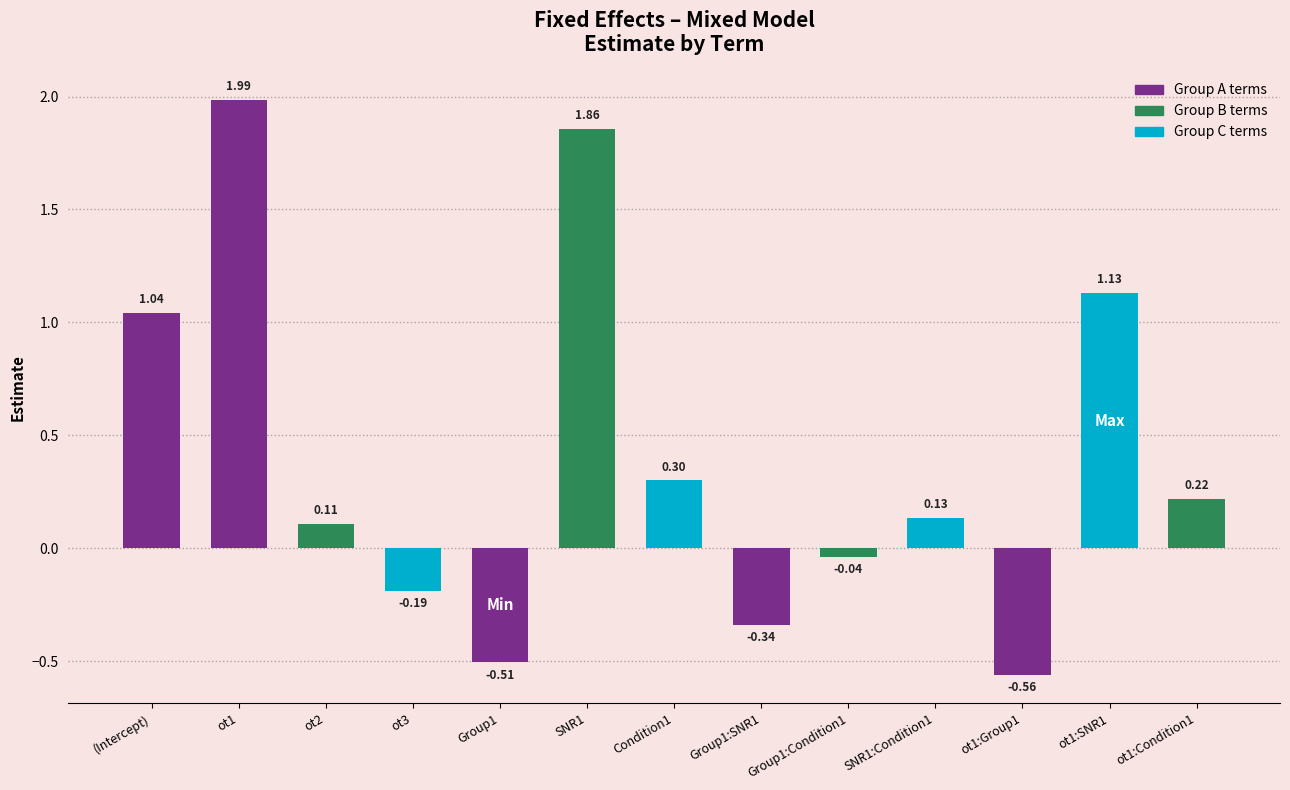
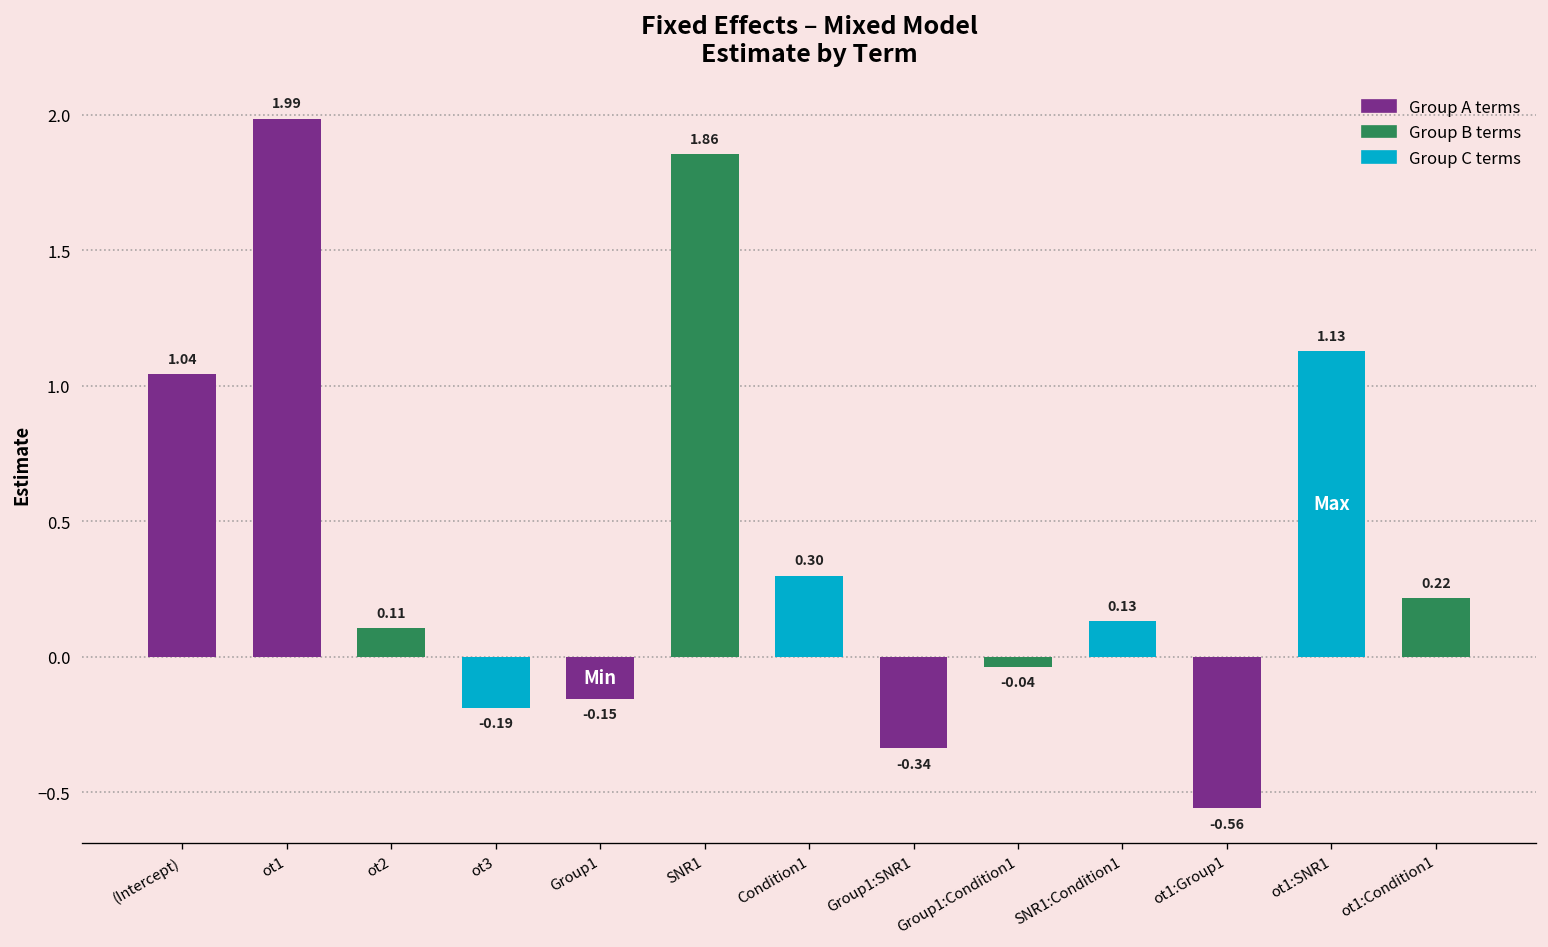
Group1: -0.51 -> -0.15
